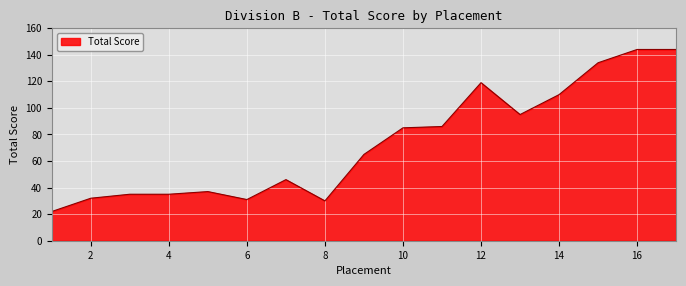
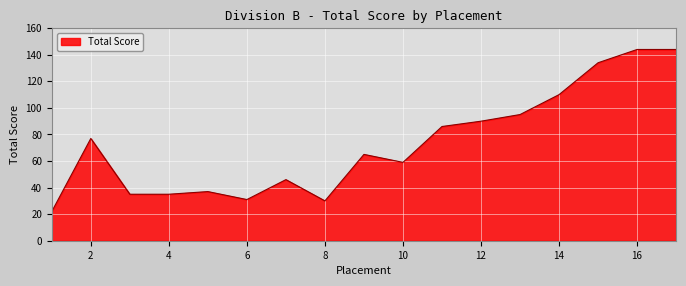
2: 32 -> 77
10: 85 -> 59
12: 119 -> 90
